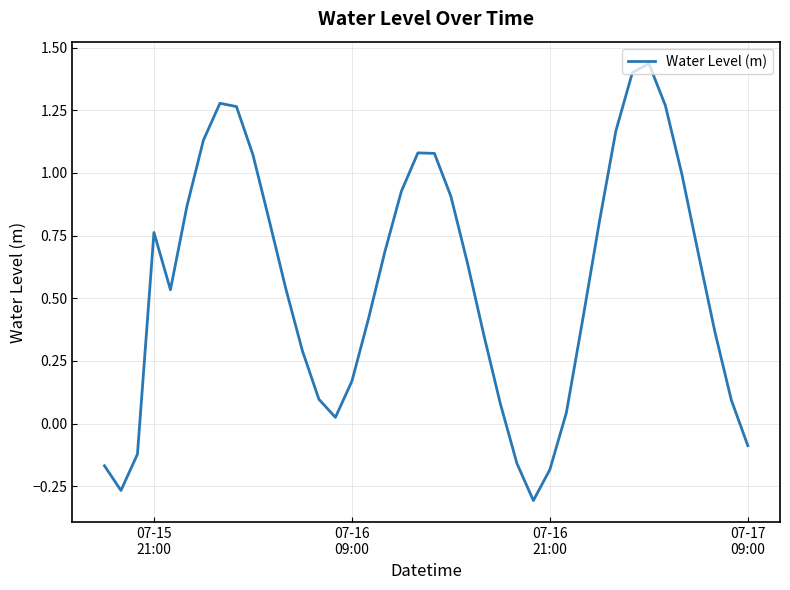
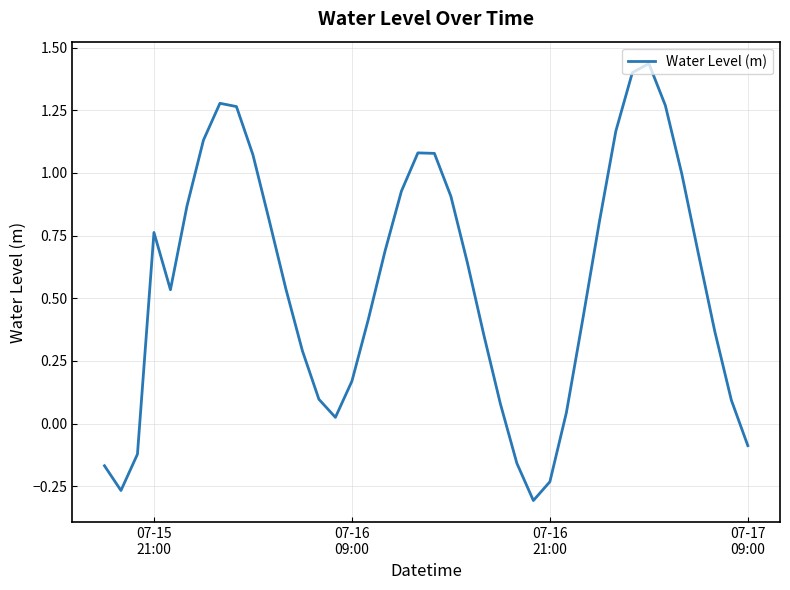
07-16 21:00: -0.18 -> -0.23
